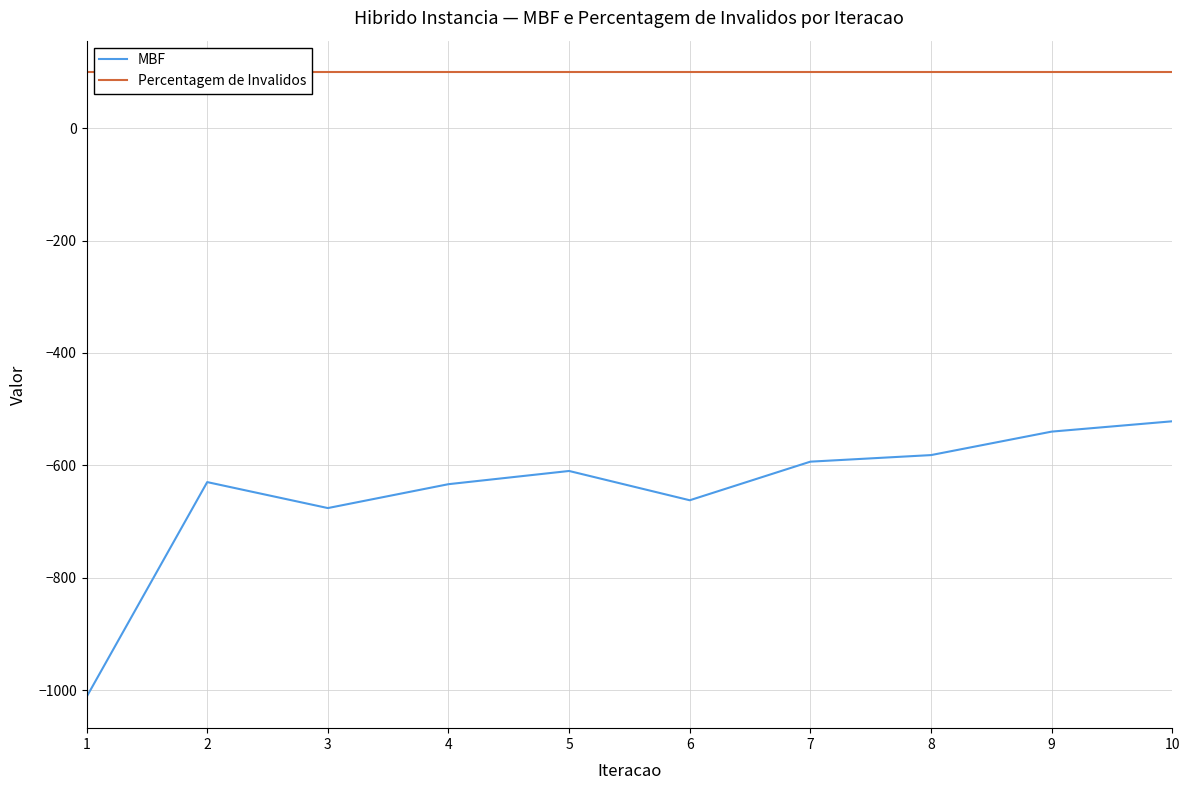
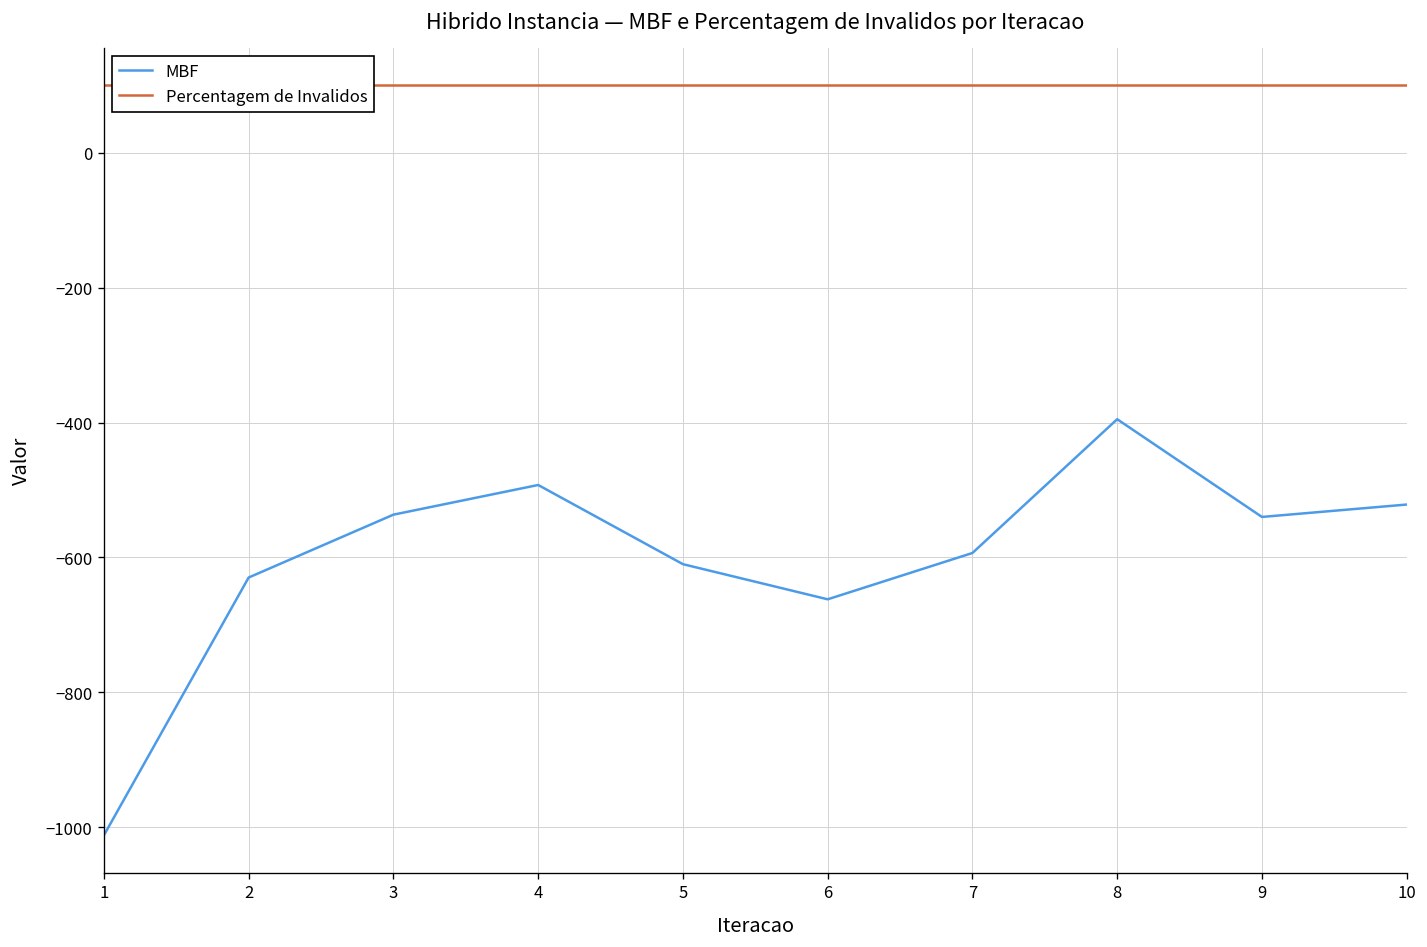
MBF, 3: -680 -> -540
MBF, 4: -630 -> -490
MBF, 8: -580 -> -400
